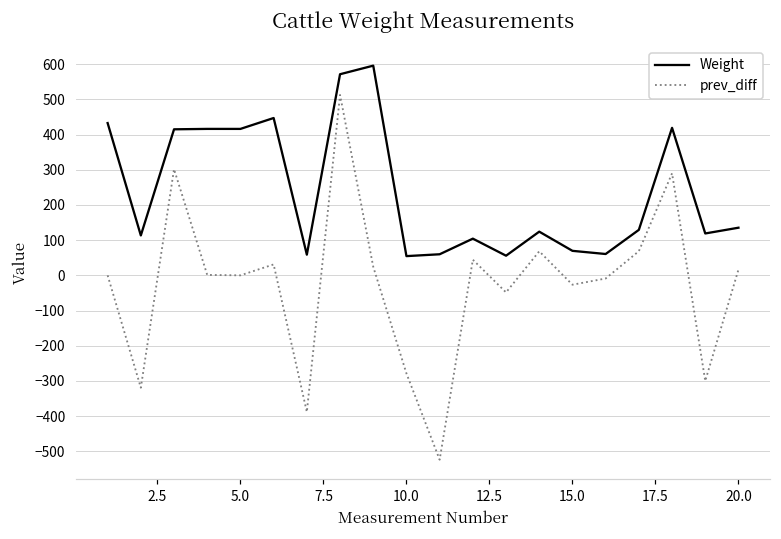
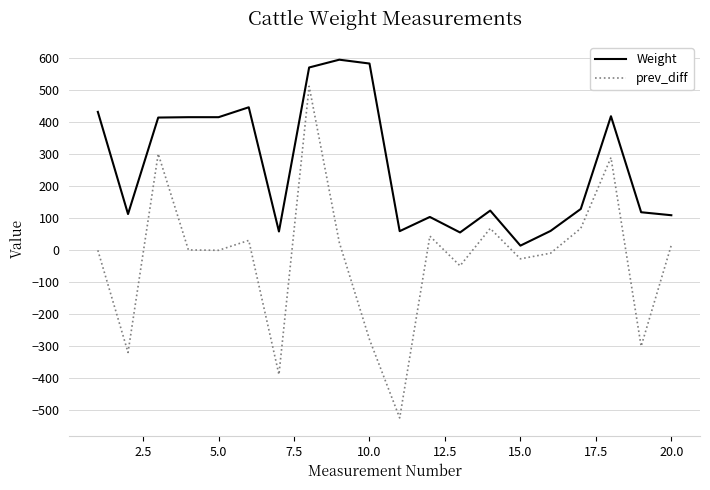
Weight, 10.0: 50 -> 580
Weight, 15.0: 70 -> 10
Weight, 20.0: 140 -> 110
